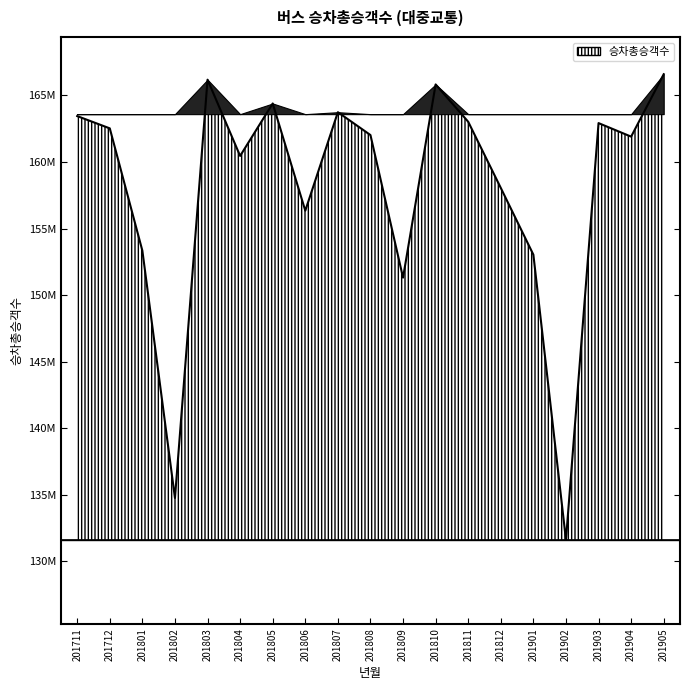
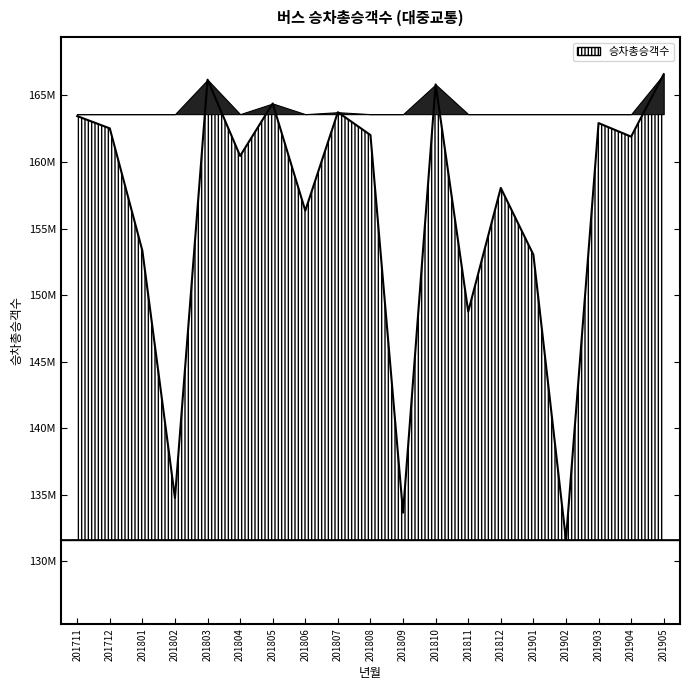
승차총승객수, 201809: 151300000 -> 133700000
승차총승객수, 201811: 163000000 -> 148800000
